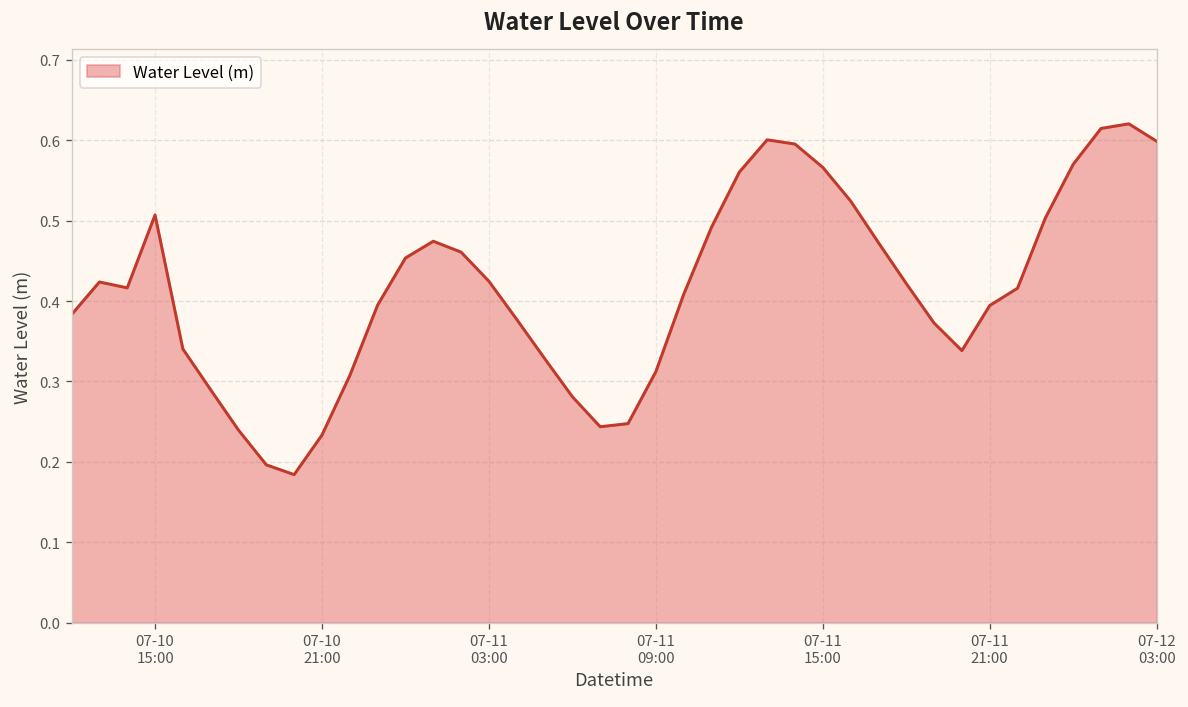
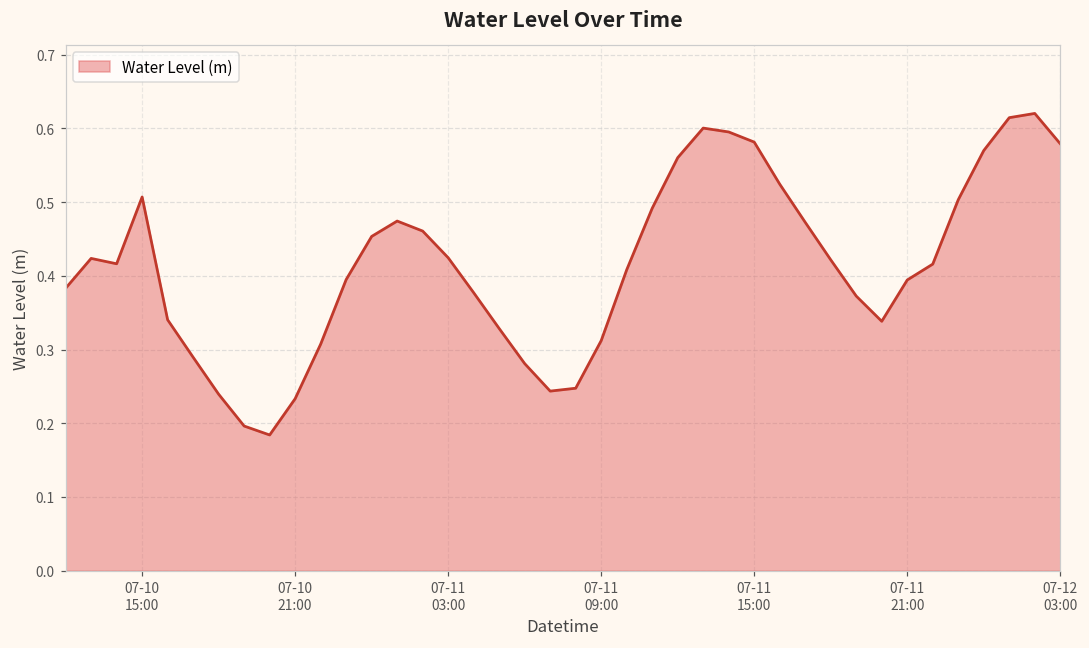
07-11 15:00: 0.57 -> 0.58
07-12 03:00: 0.60 -> 0.58
